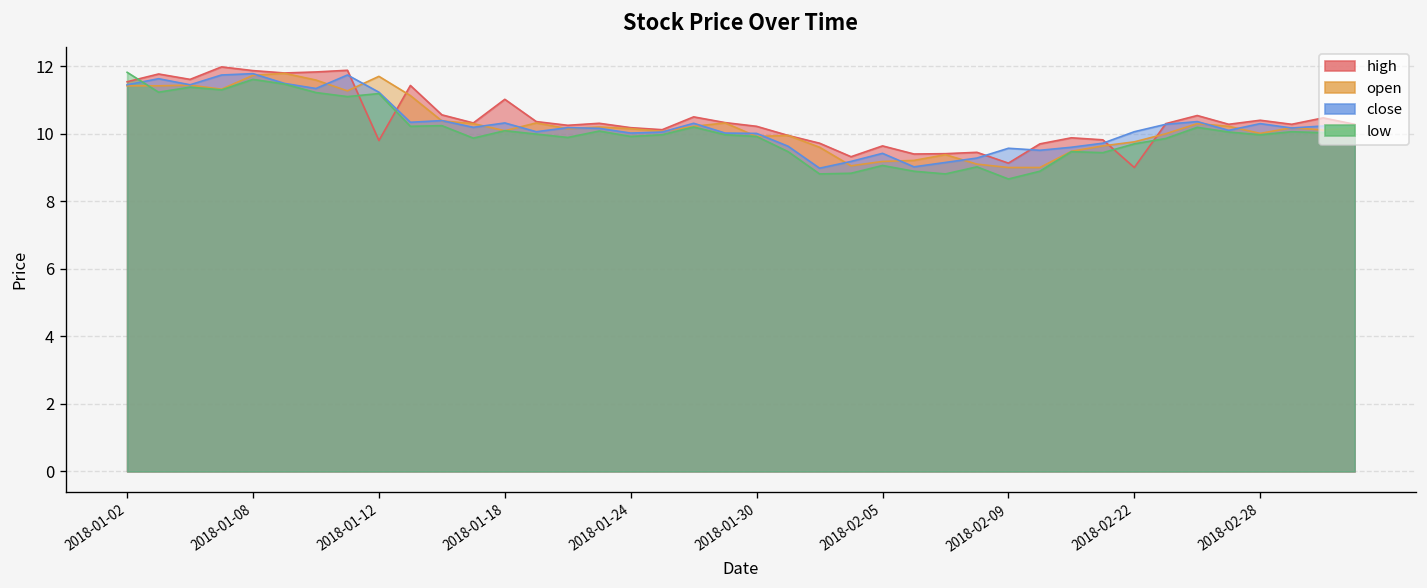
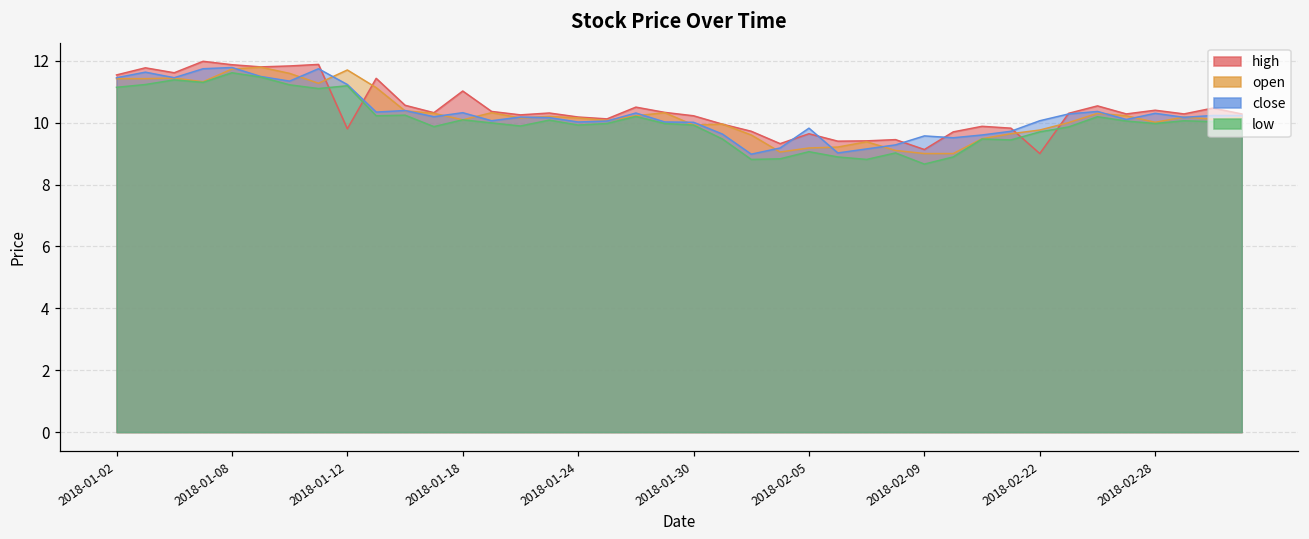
low, 2018-01-02: 11.8 -> 11.1
close, 2018-02-05: 9.4 -> 9.8
